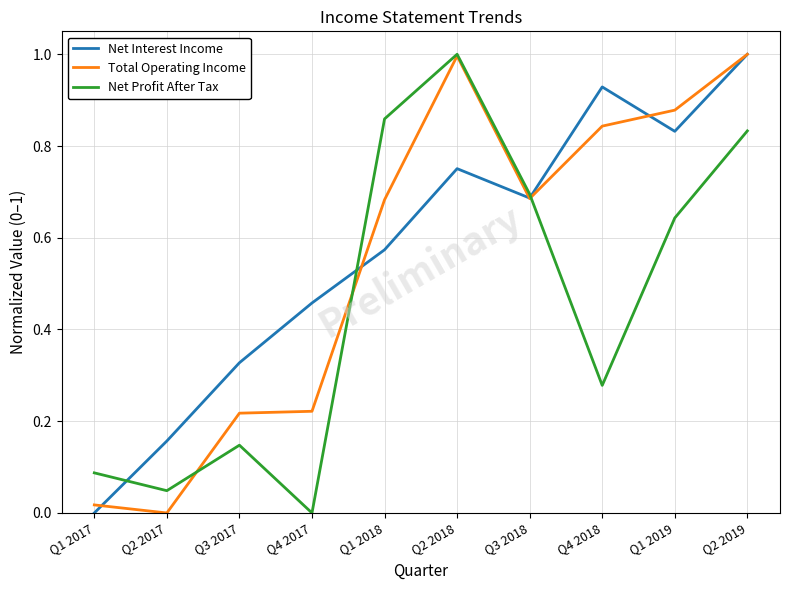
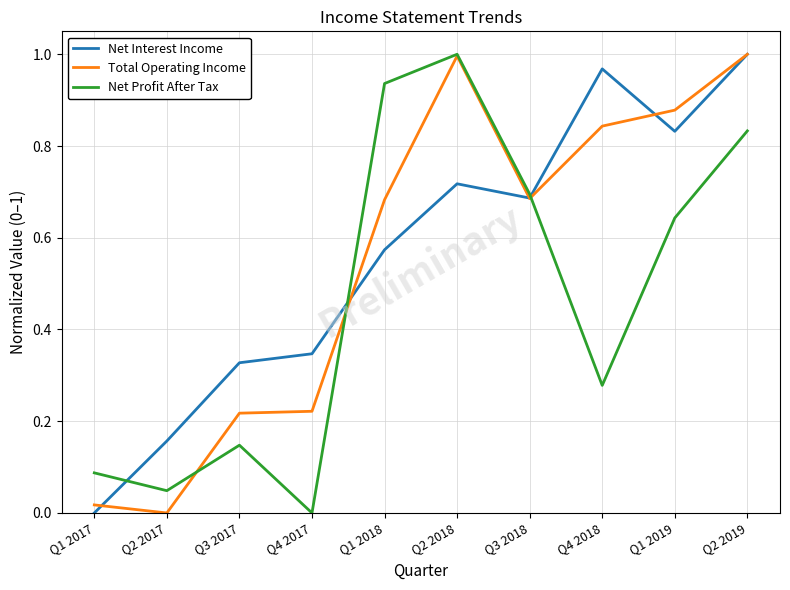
Net Interest Income, Q4 2017: 0.46 -> 0.35
Net Profit After Tax, Q1 2018: 0.86 -> 0.94
Net Interest Income, Q2 2018: 0.75 -> 0.72
Net Interest Income, Q4 2018: 0.93 -> 0.97
